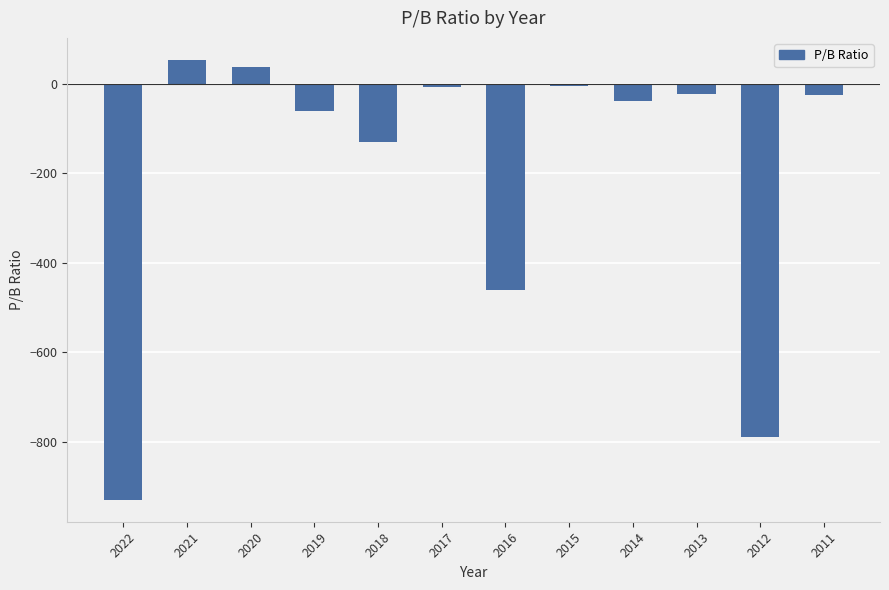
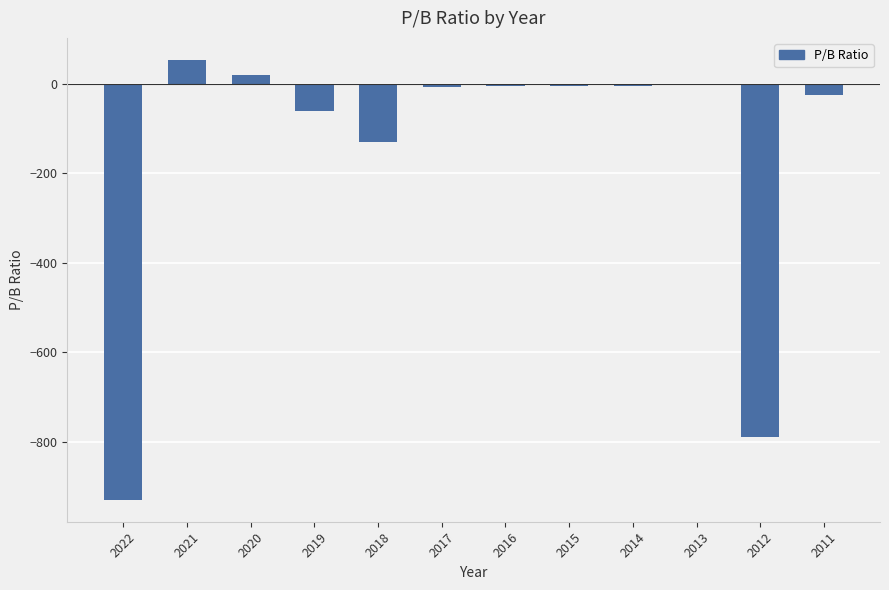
2020: 40 -> 20
2016: -460 -> 0
2014: -40 -> 0
2013: -20 -> 0
